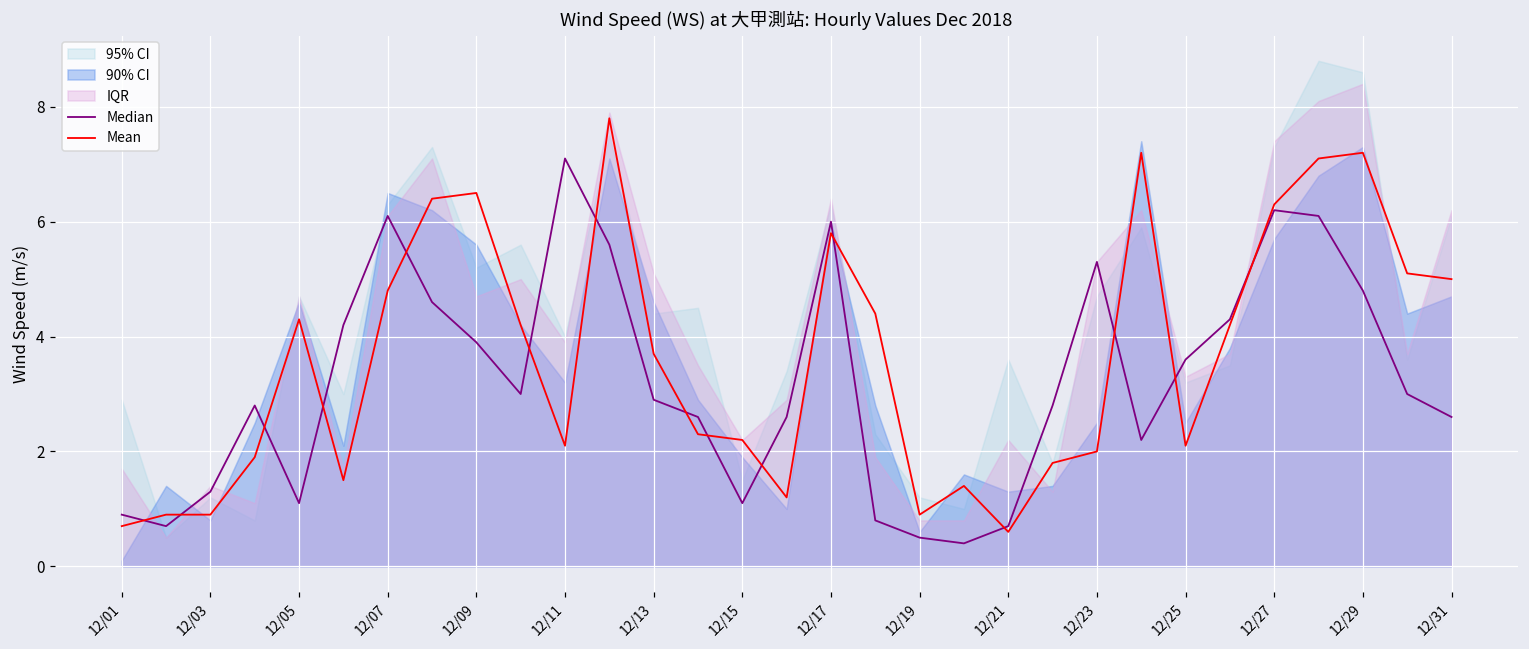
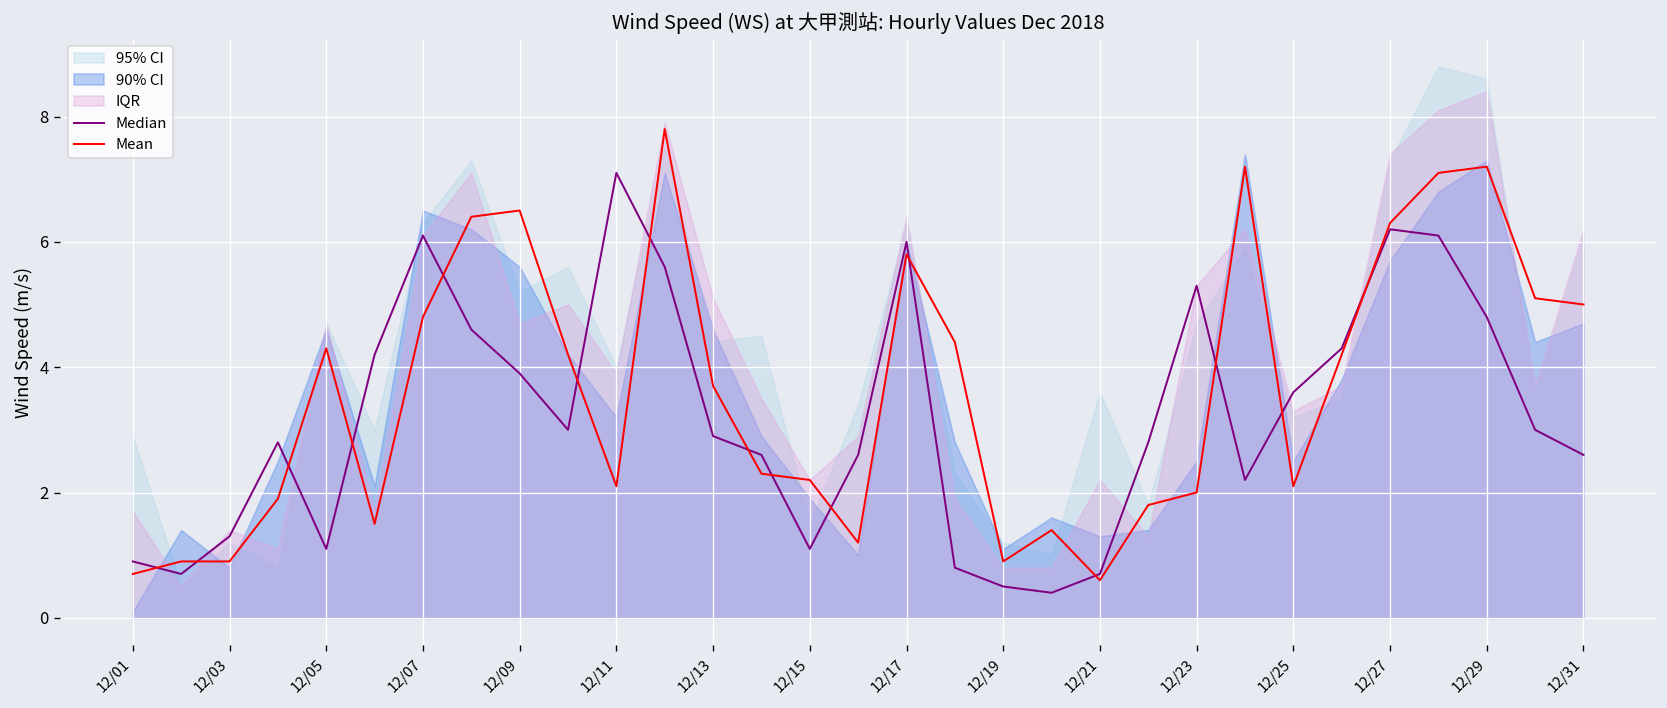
90% CI, 12/19: 0.6 -> 1.1
